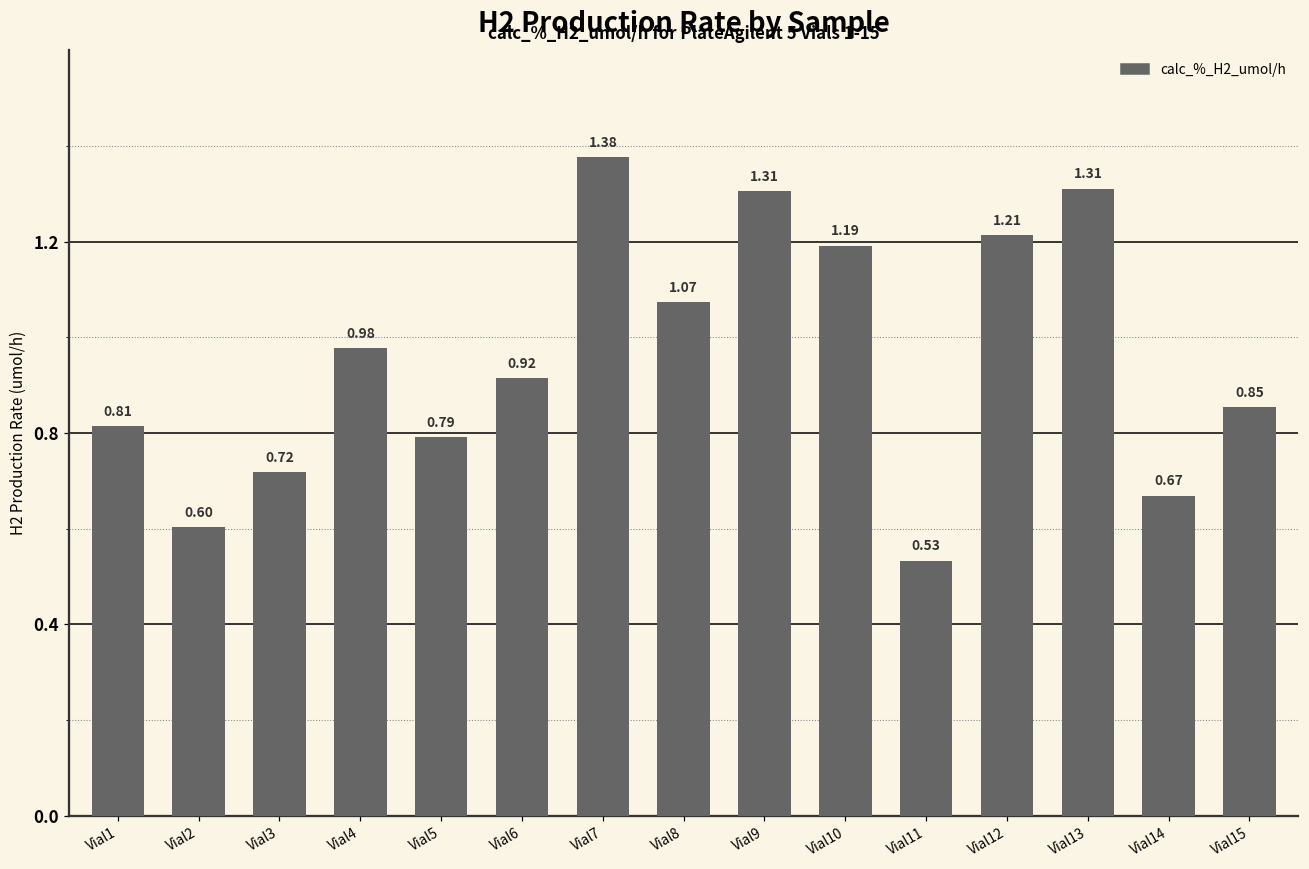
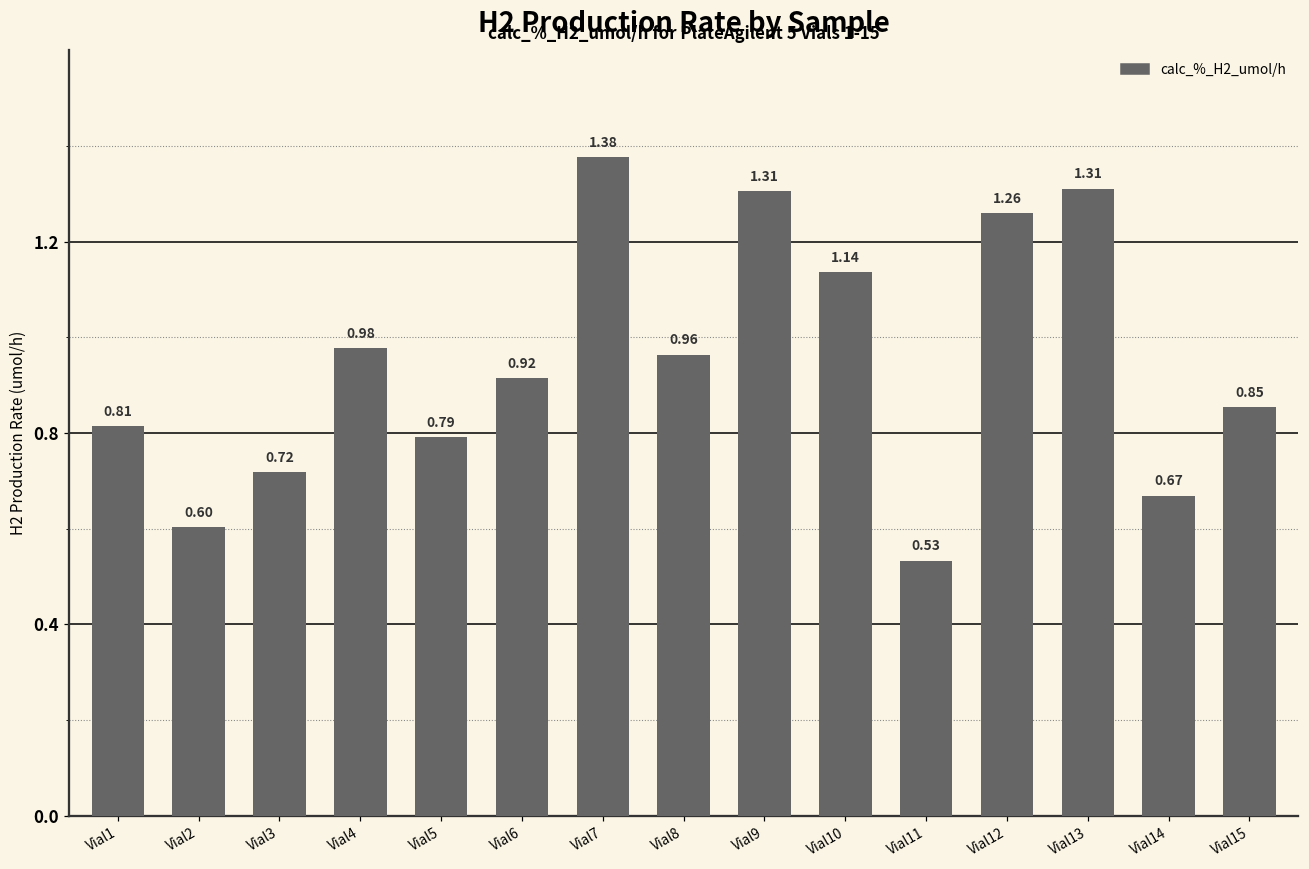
Vial8: 1.07 -> 0.96
Vial10: 1.19 -> 1.14
Vial12: 1.21 -> 1.26
